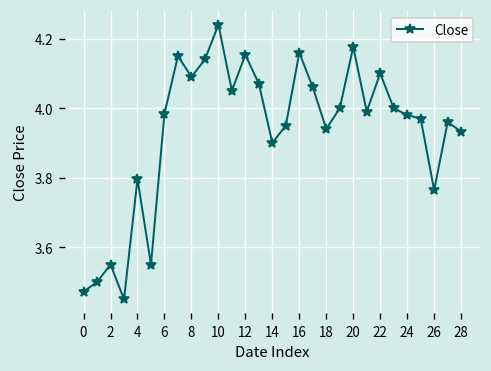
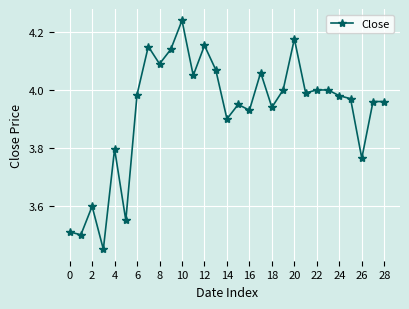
0: 3.47 -> 3.51
2: 3.55 -> 3.60
16: 4.16 -> 3.93
22: 4.1 -> 4.0
28: 3.93 -> 3.96
